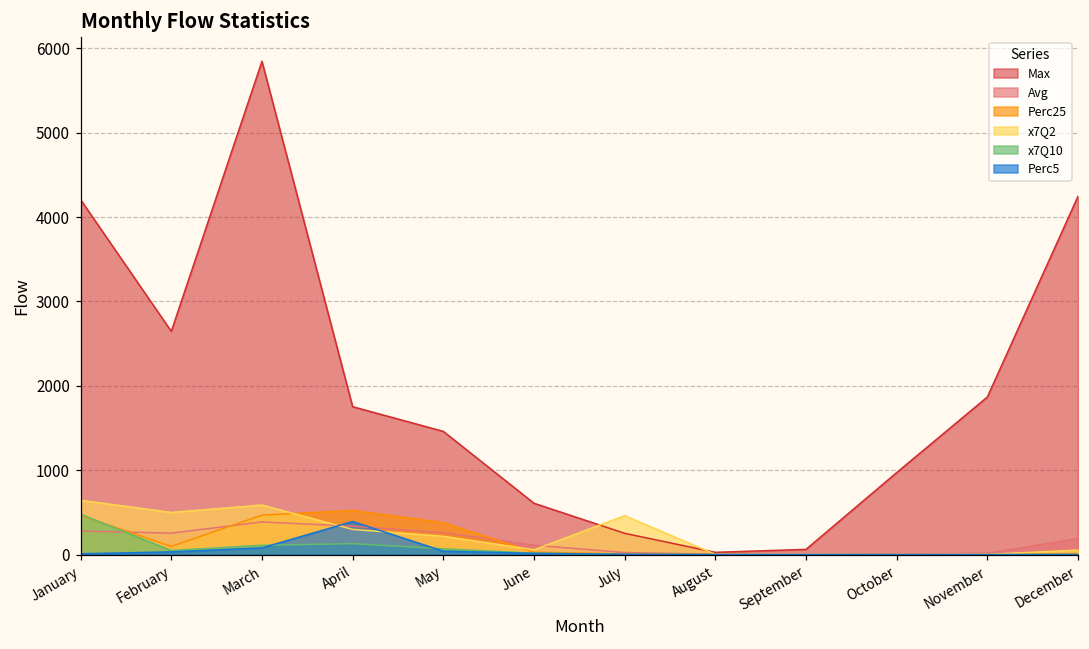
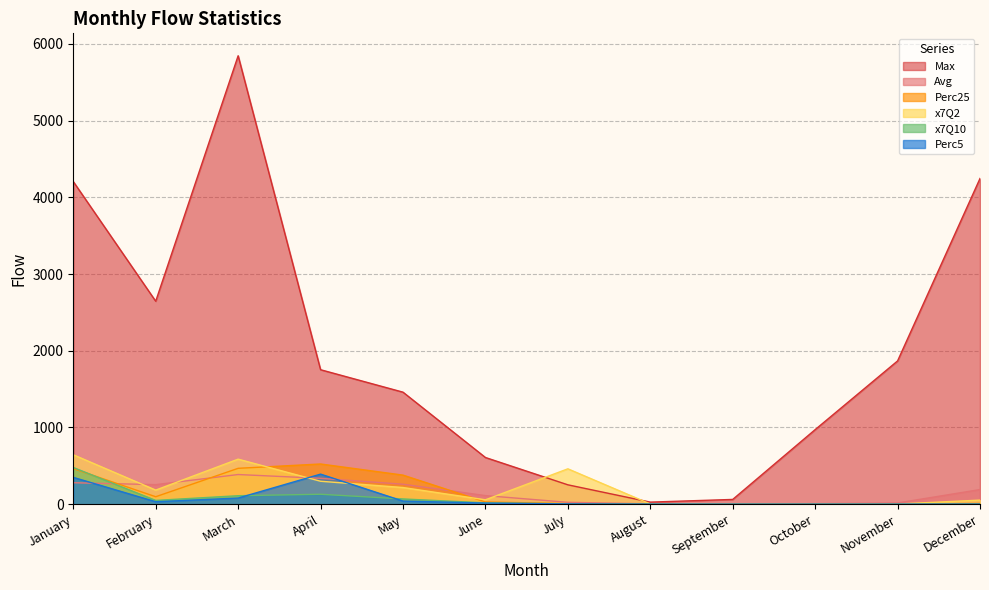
Perc5, January: 0 -> 300
x7Q2, February: 500 -> 200
